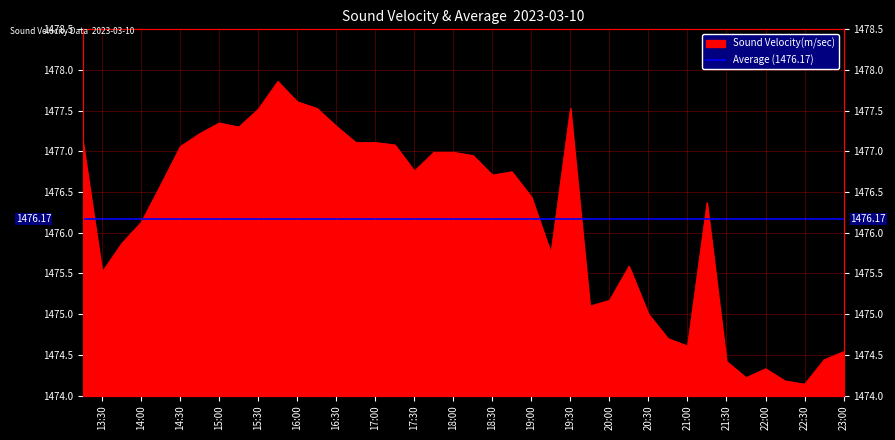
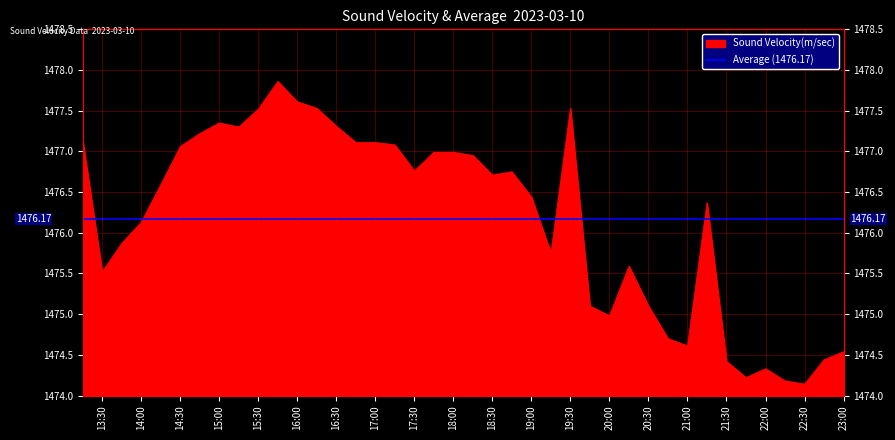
20:00: 1475.2 -> 1475.0
20:30: 1475.0 -> 1475.1
